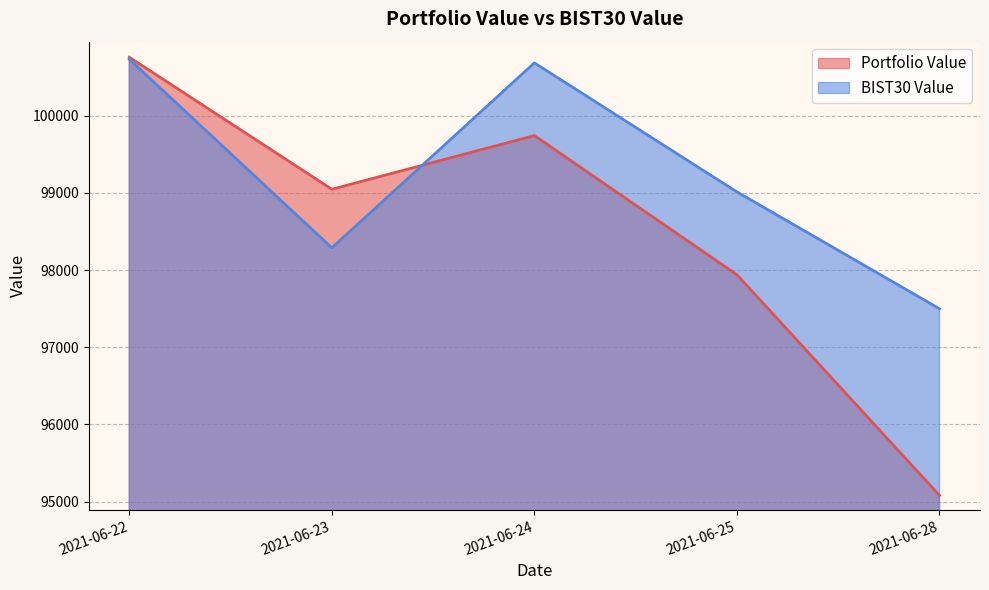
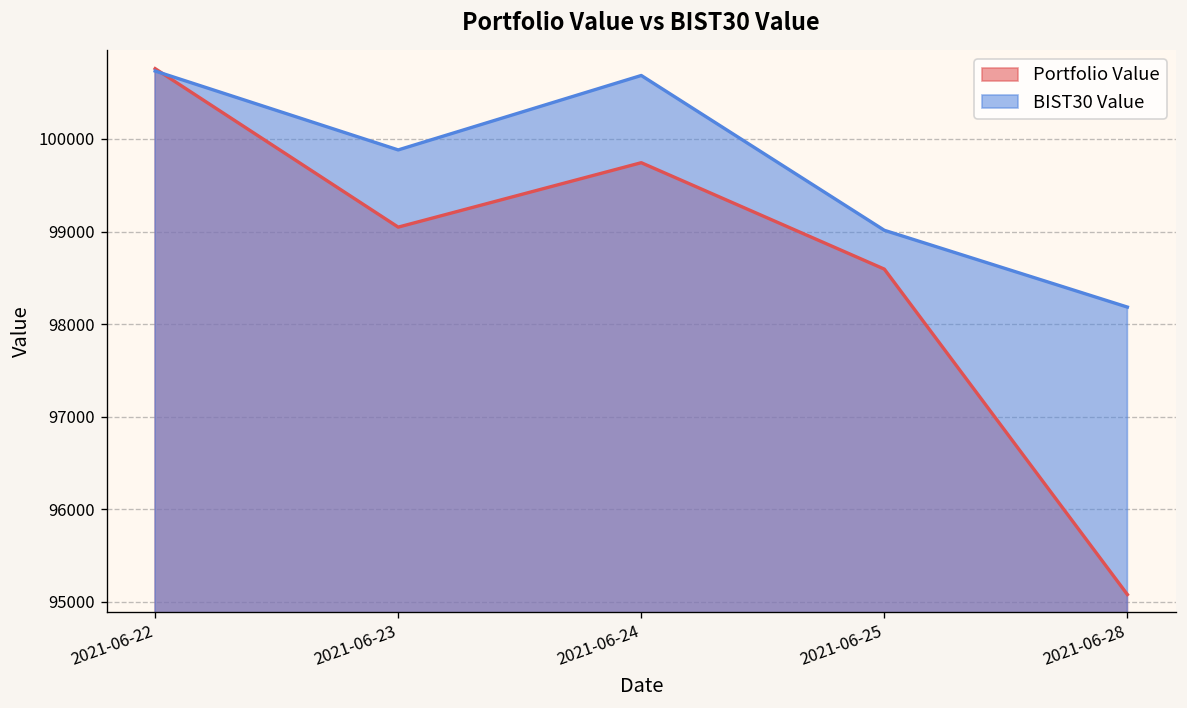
BIST30 Value, 2021-06-23: 98300 -> 99900
Portfolio Value, 2021-06-25: 97900 -> 98600
BIST30 Value, 2021-06-28: 97500 -> 98200
